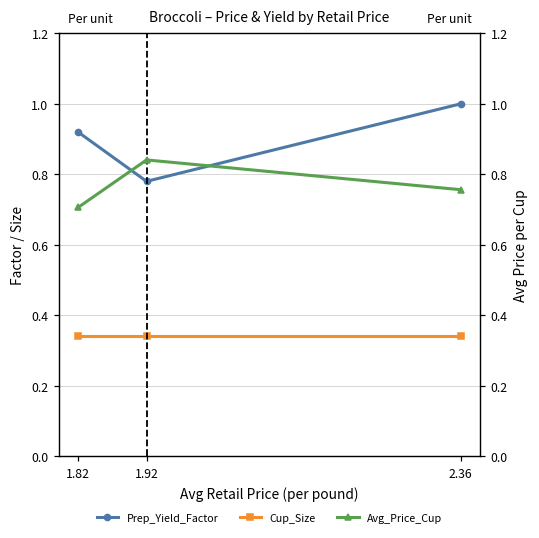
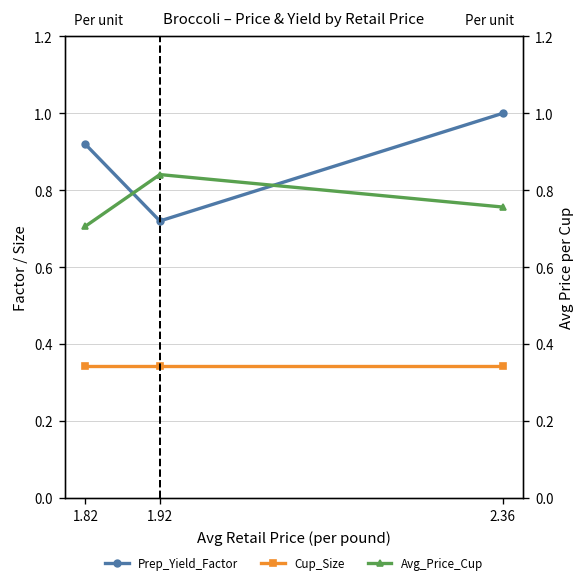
Prep_Yield_Factor, 1.92: 0.78 -> 0.72
